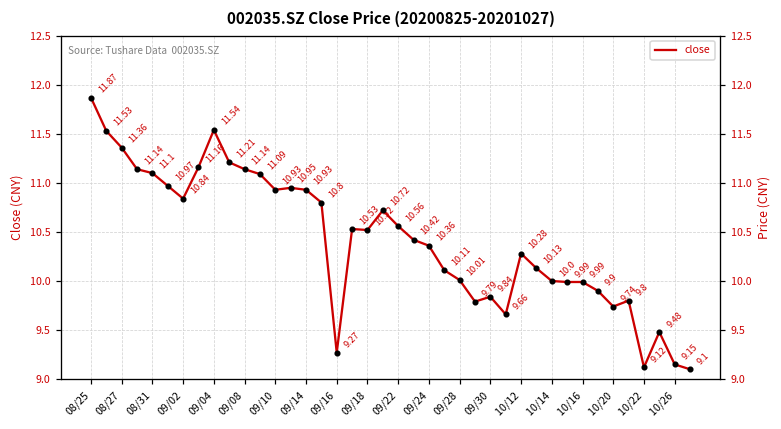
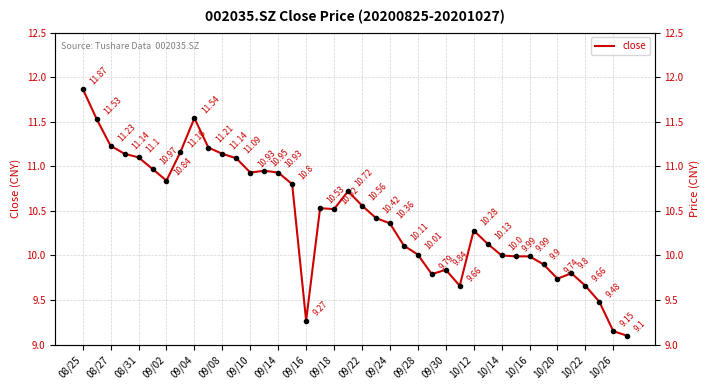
08/27: 11.36 -> 11.23
10/22: 9.12 -> 9.66
